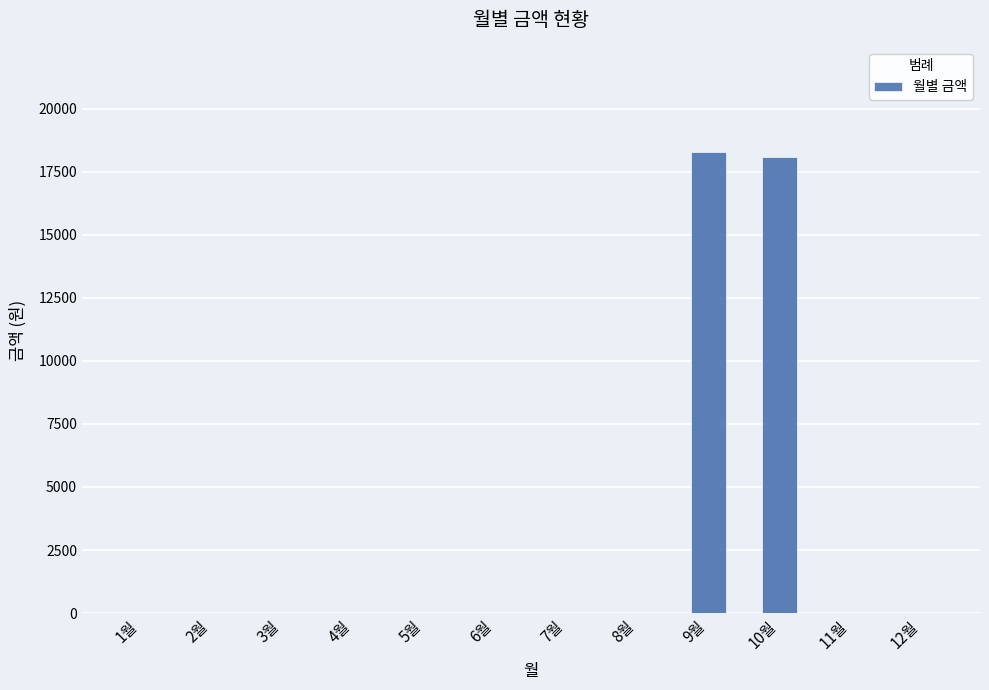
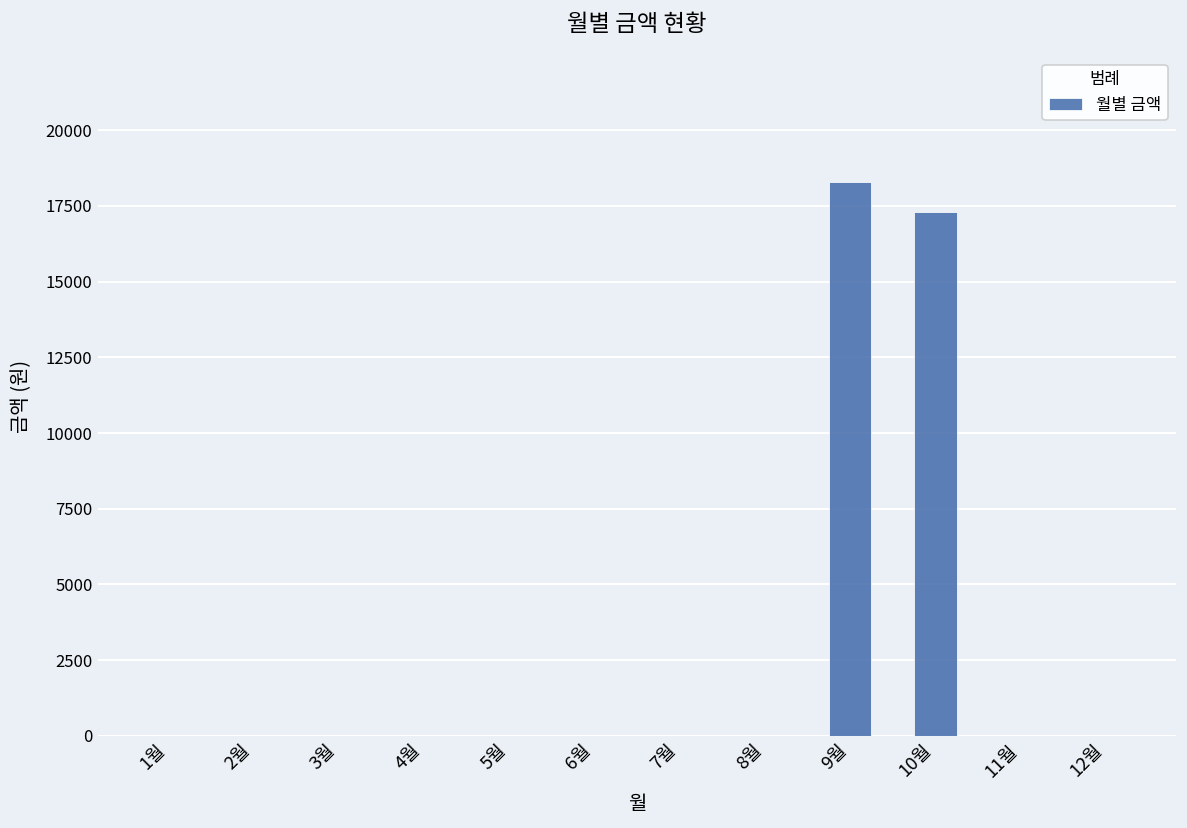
10월: 18100 -> 17300
